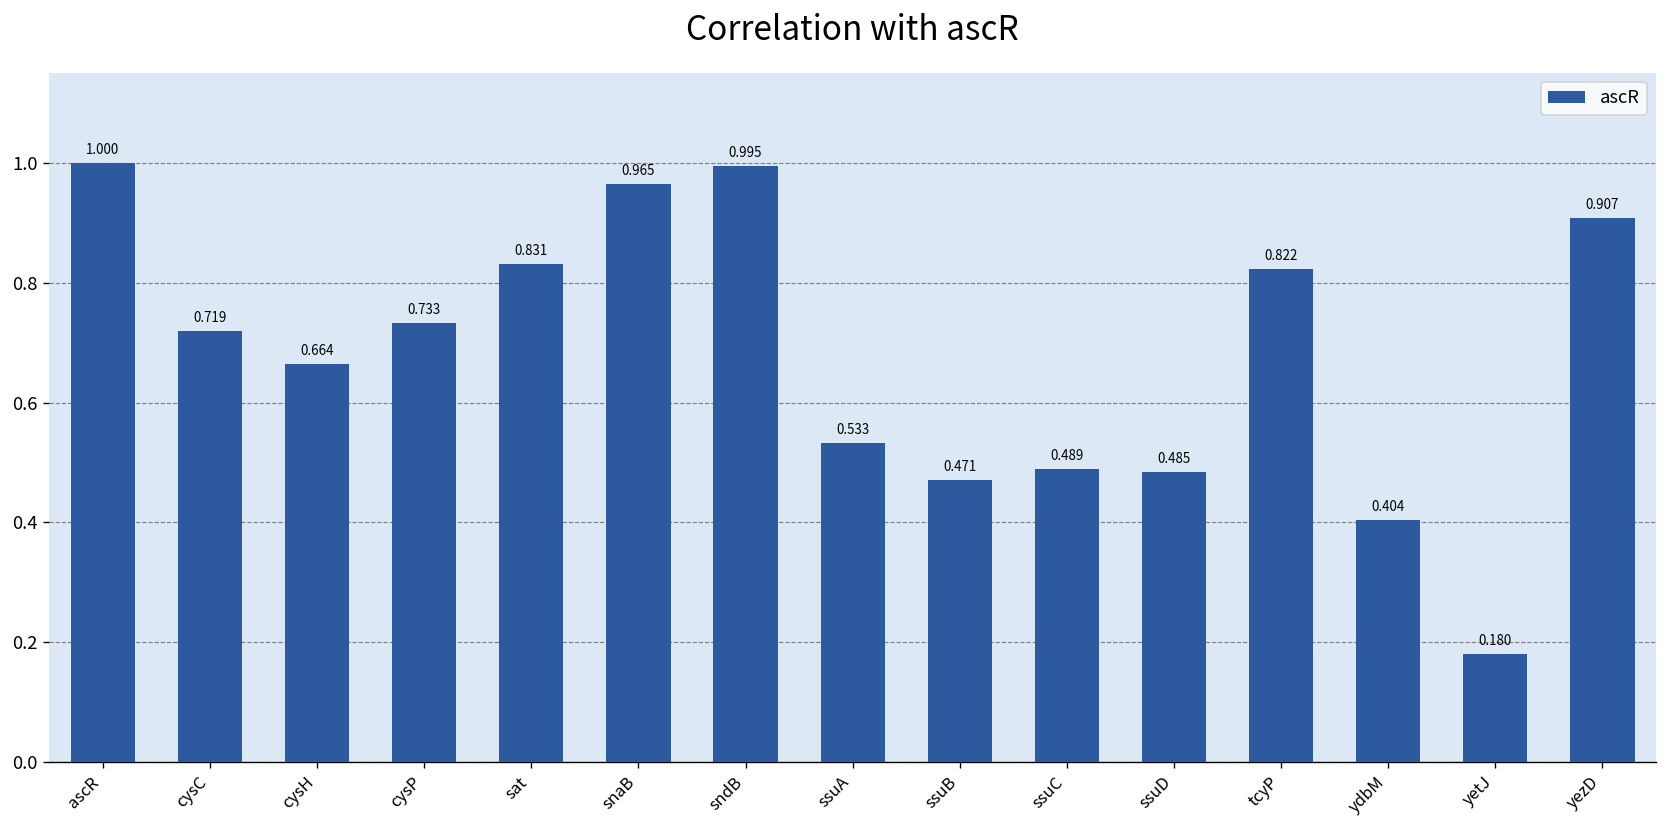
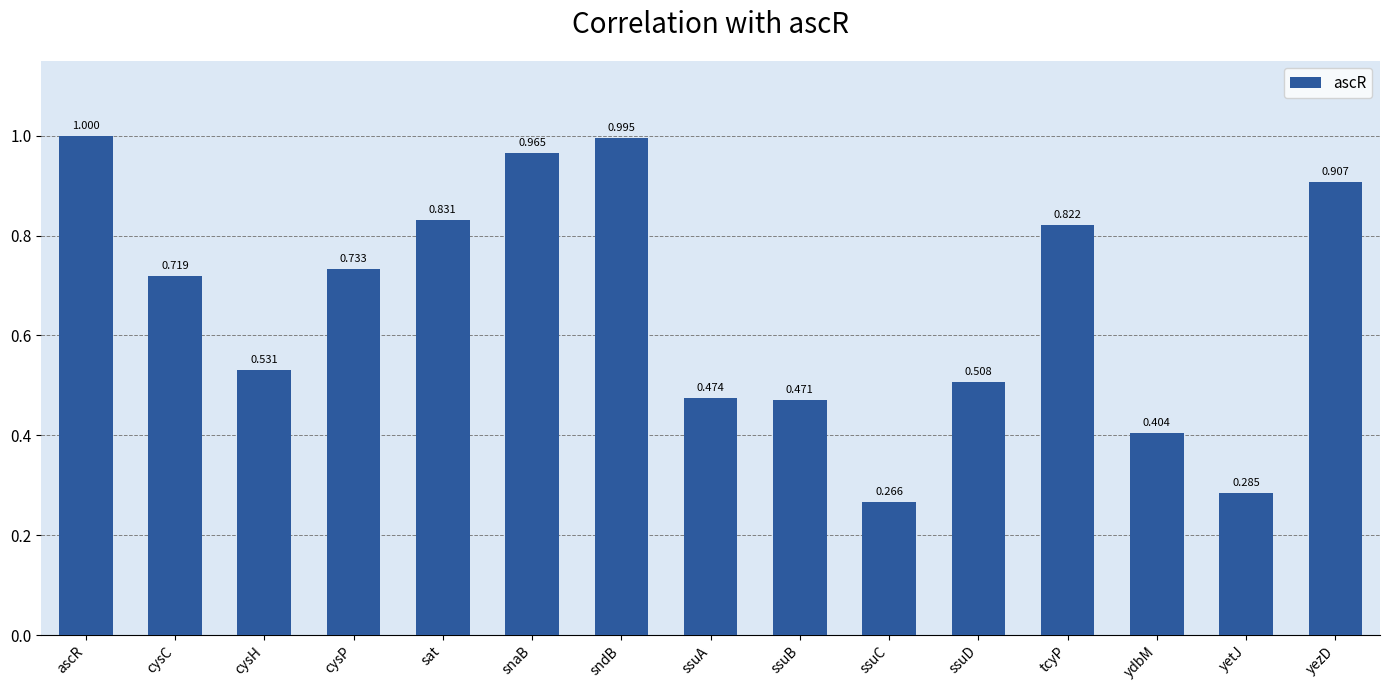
cysH: 0.664 -> 0.531
ssuA: 0.533 -> 0.474
ssuC: 0.489 -> 0.266
ssuD: 0.485 -> 0.508
yetJ: 0.180 -> 0.285
